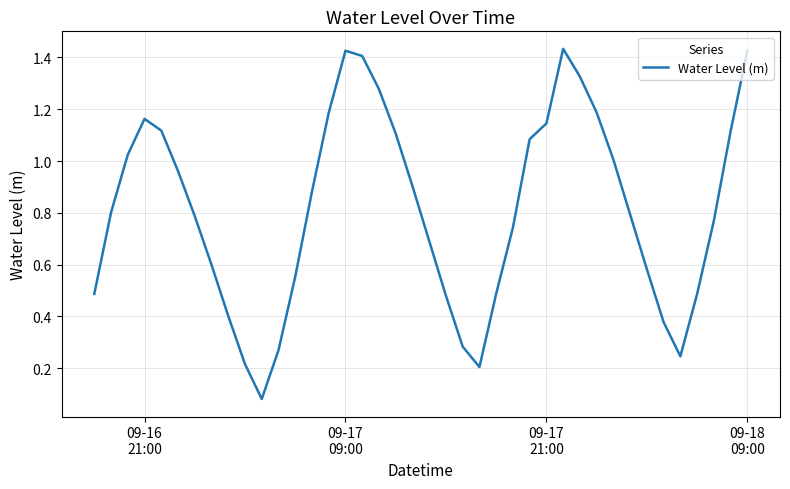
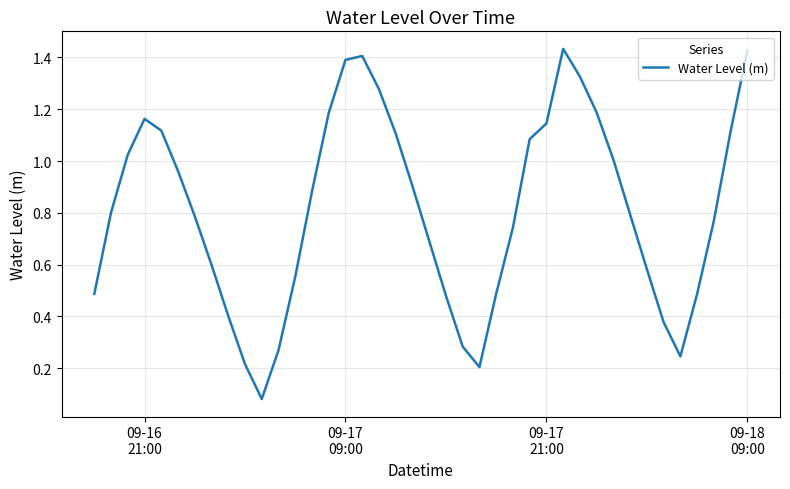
09-17 09:00: 1.43 -> 1.39
